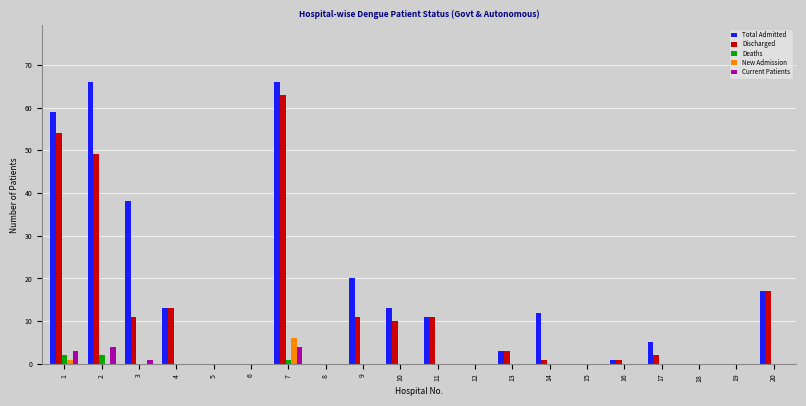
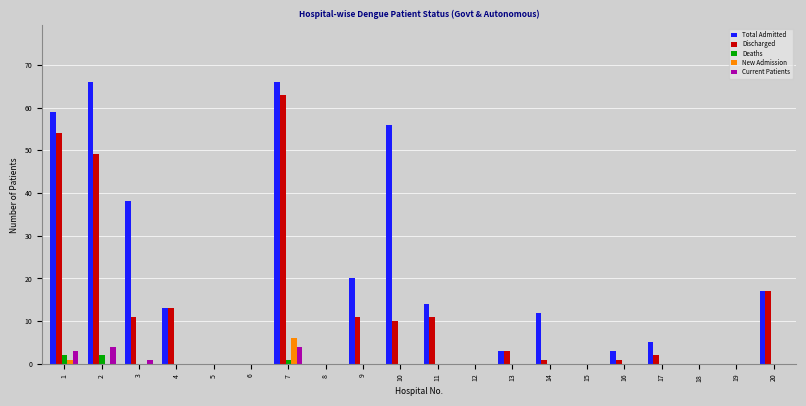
Total Admitted, 10: 13 -> 56
Total Admitted, 11: 11 -> 14
Total Admitted, 16: 1 -> 3
